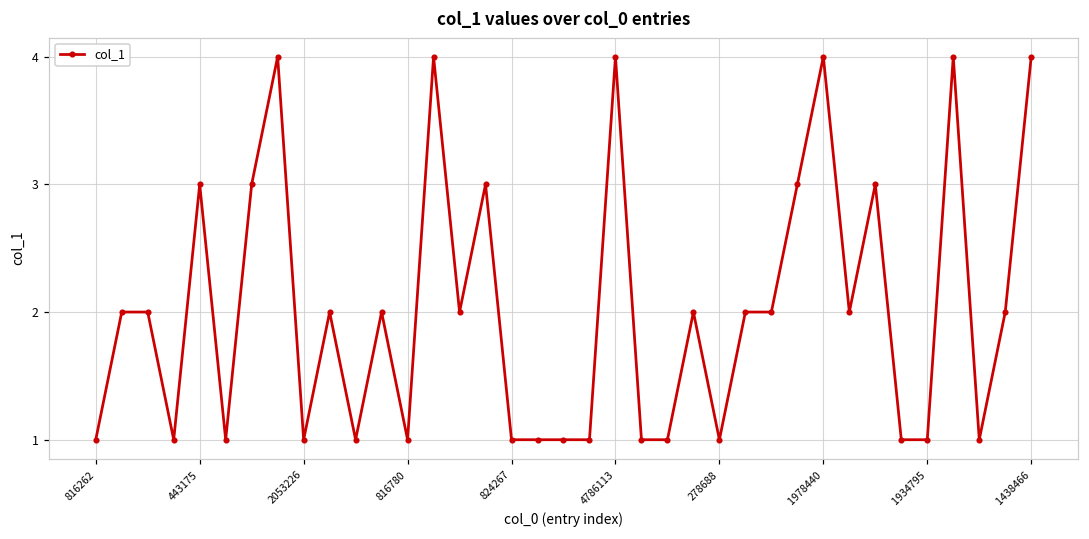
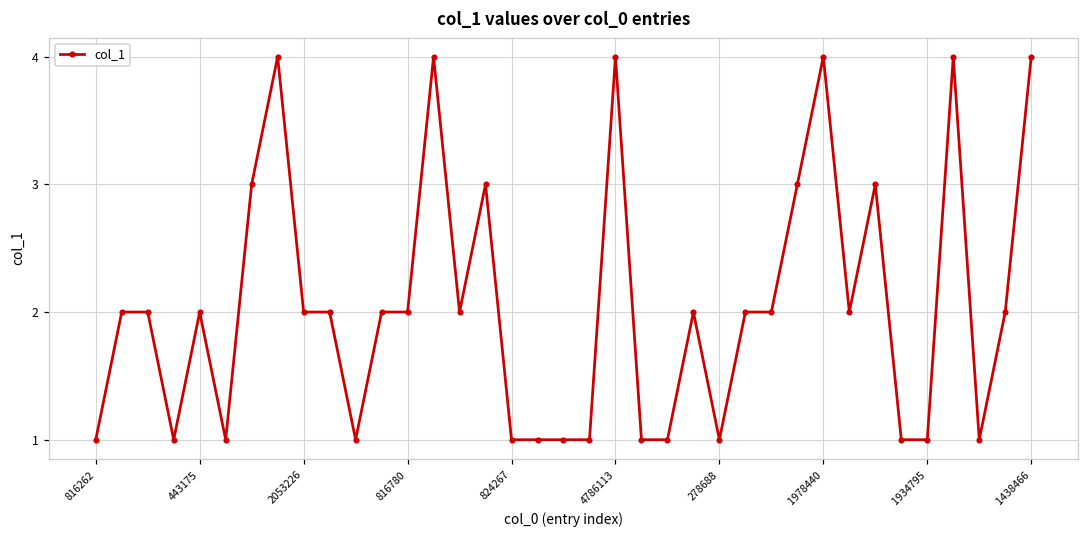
443175: 3 -> 2
2053226: 1 -> 2
816780: 1 -> 2
